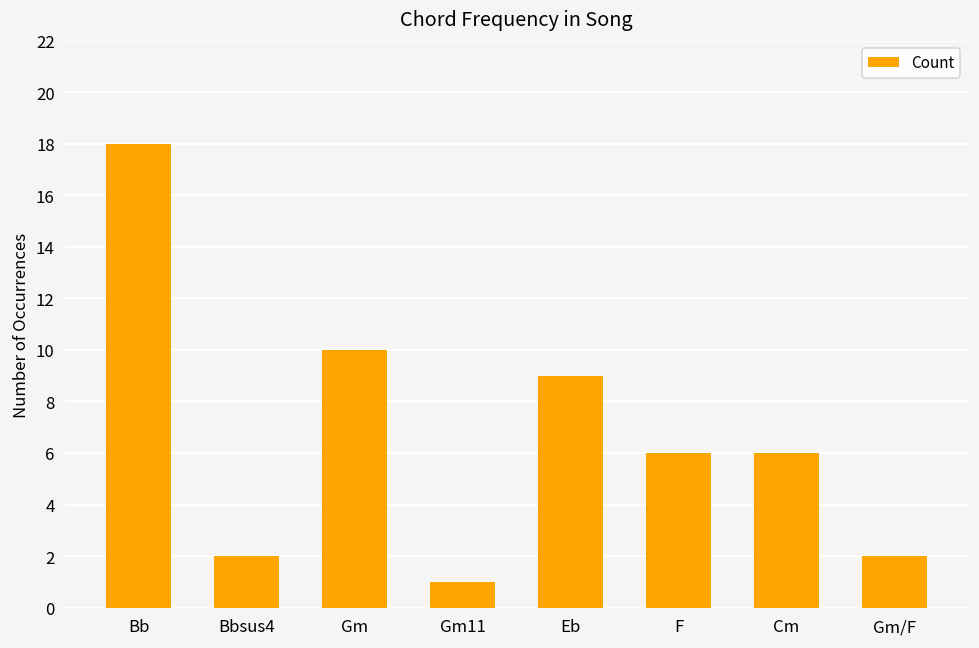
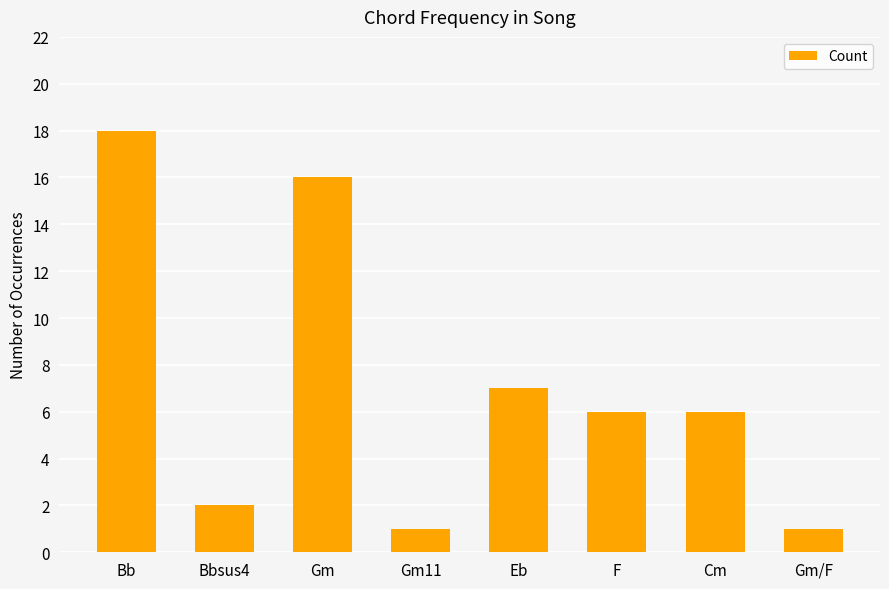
Gm: 10 -> 16
Eb: 9 -> 7
Gm/F: 2 -> 1
